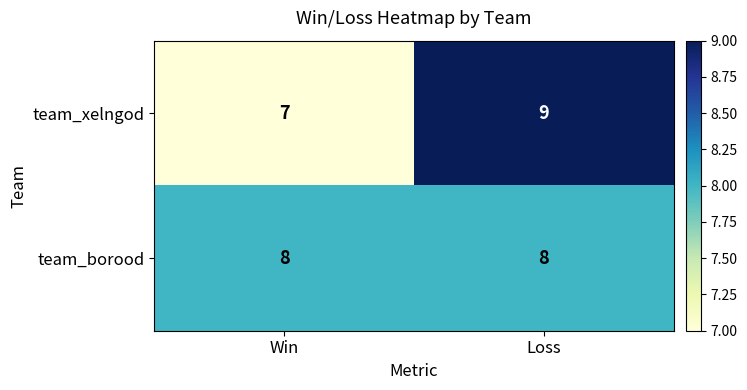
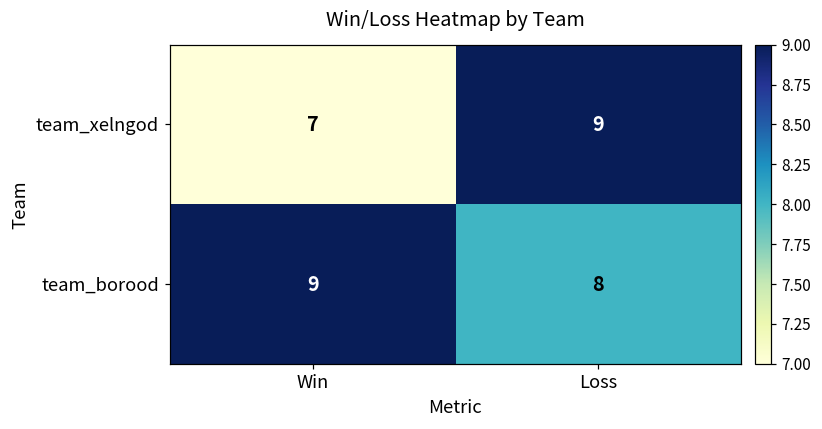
team_borood, Win: 8 -> 9
